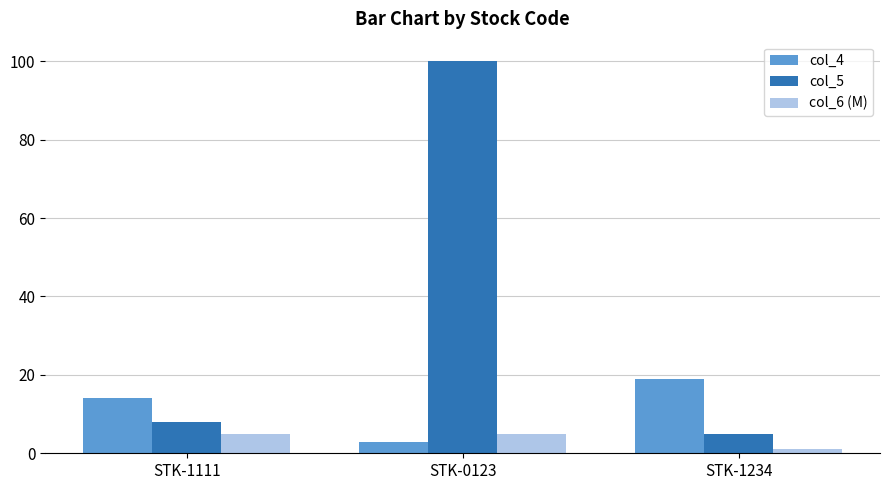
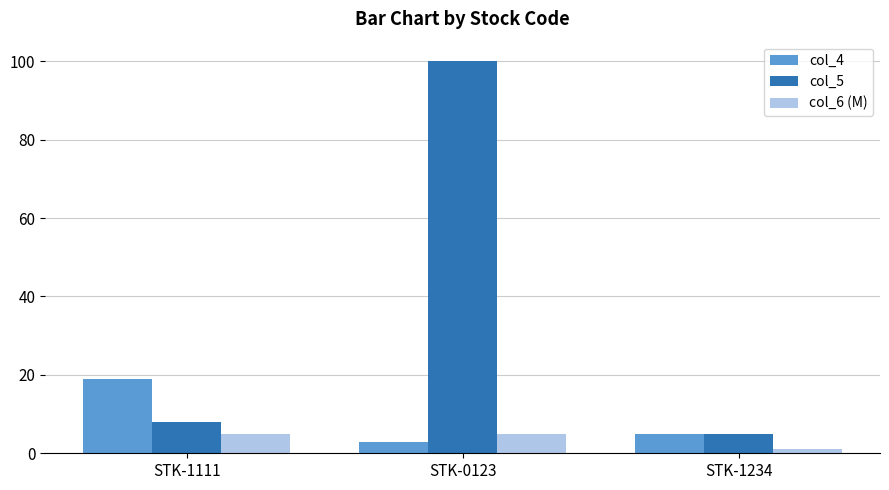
col_4, STK-1111: 14 -> 19
col_4, STK-1234: 19 -> 5
